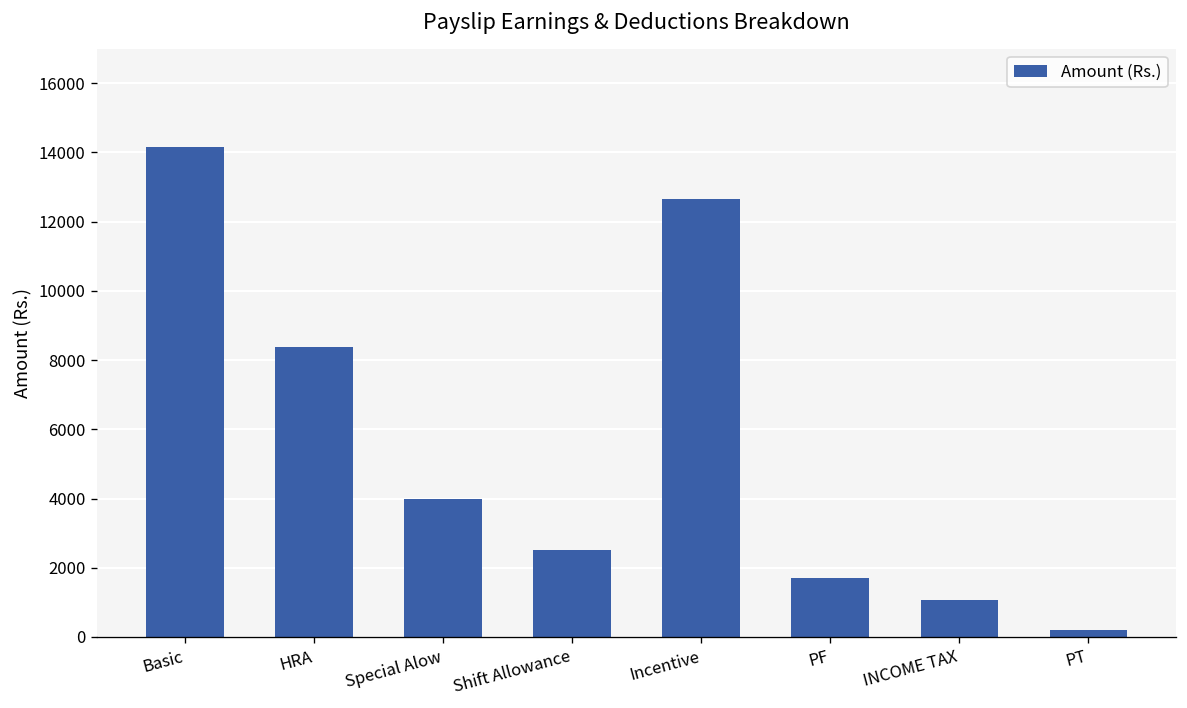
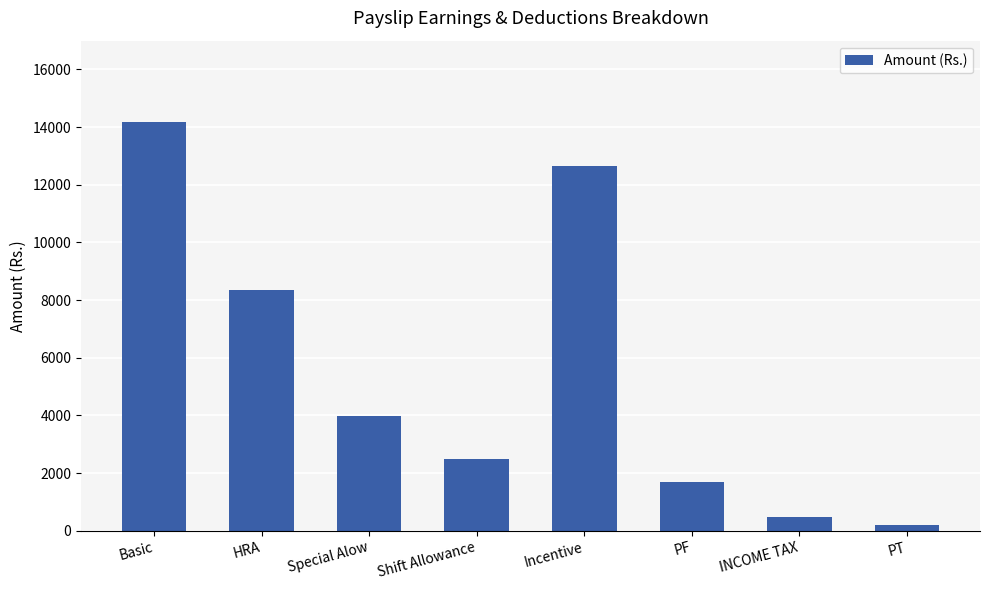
INCOME TAX: 1100 -> 500
